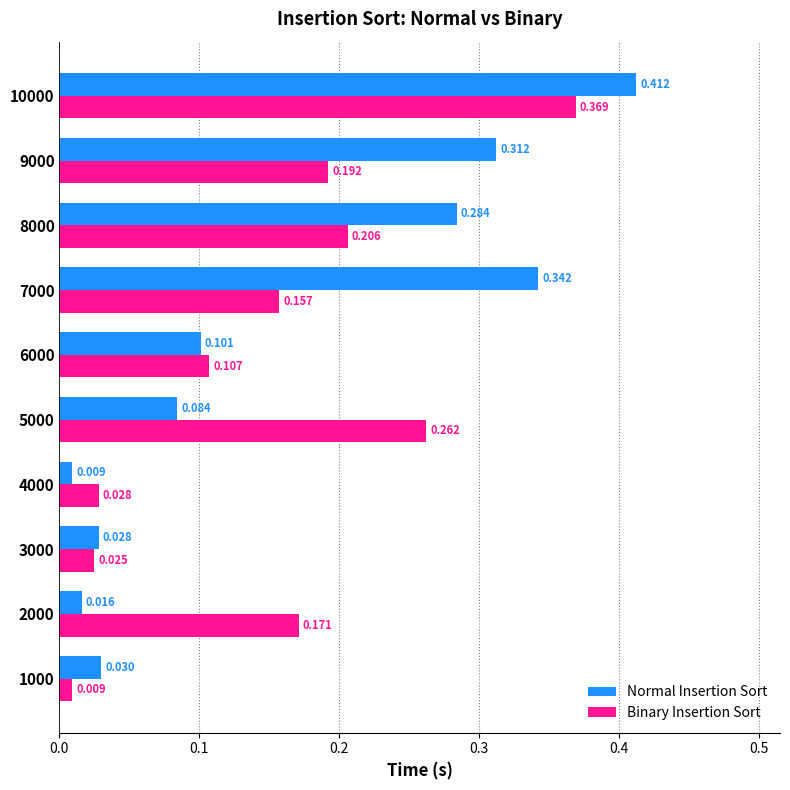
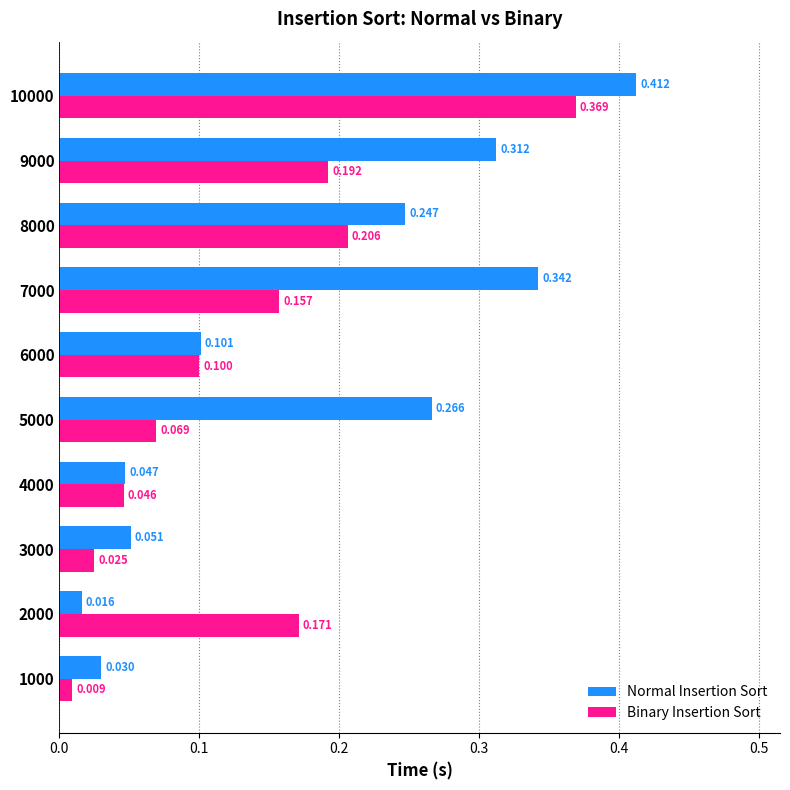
Normal Insertion Sort, 8000: 0.284 -> 0.247
Binary Insertion Sort, 6000: 0.107 -> 0.100
Normal Insertion Sort, 5000: 0.084 -> 0.266
Binary Insertion Sort, 5000: 0.262 -> 0.069
Normal Insertion Sort, 4000: 0.009 -> 0.047
Binary Insertion Sort, 4000: 0.028 -> 0.046
Normal Insertion Sort, 3000: 0.028 -> 0.051
